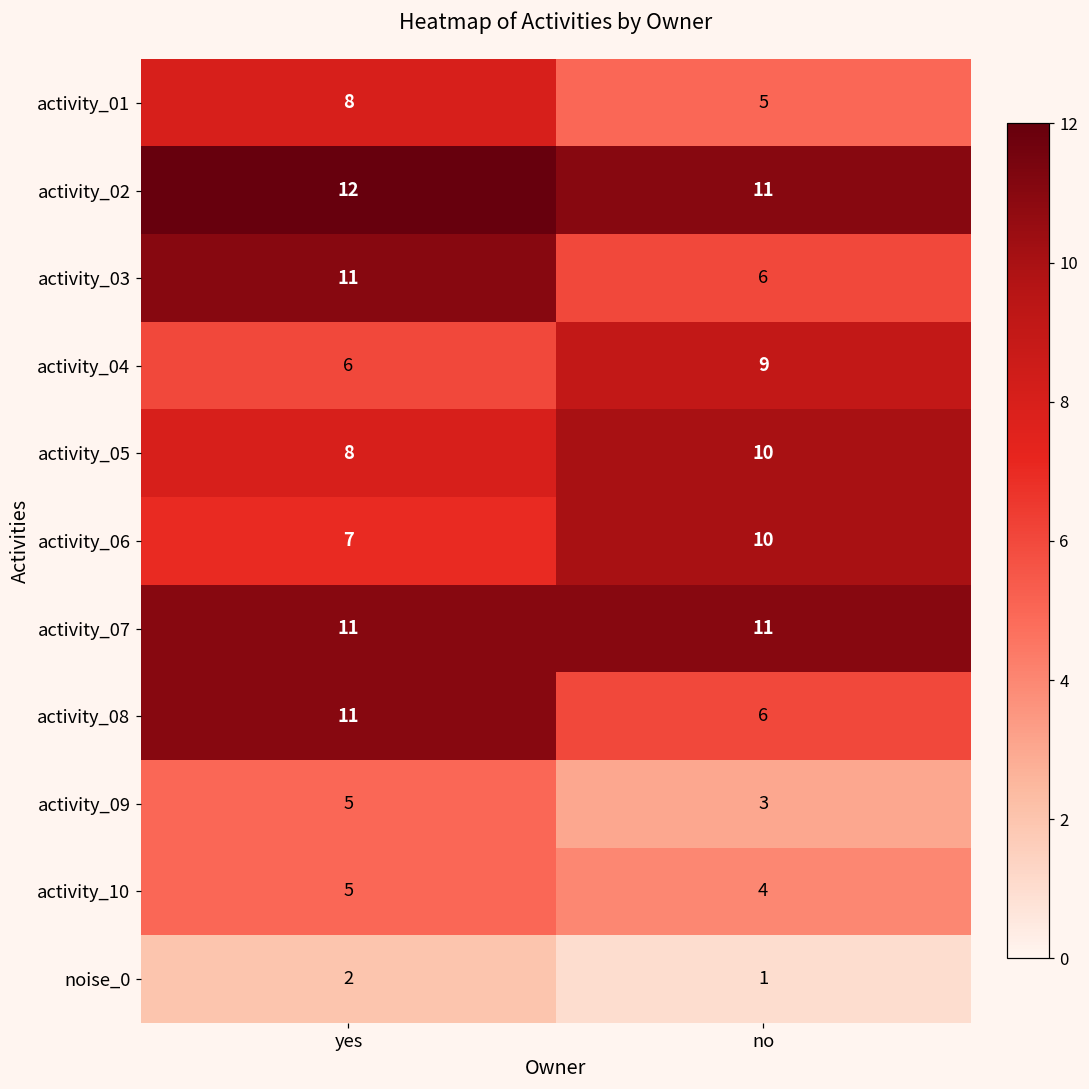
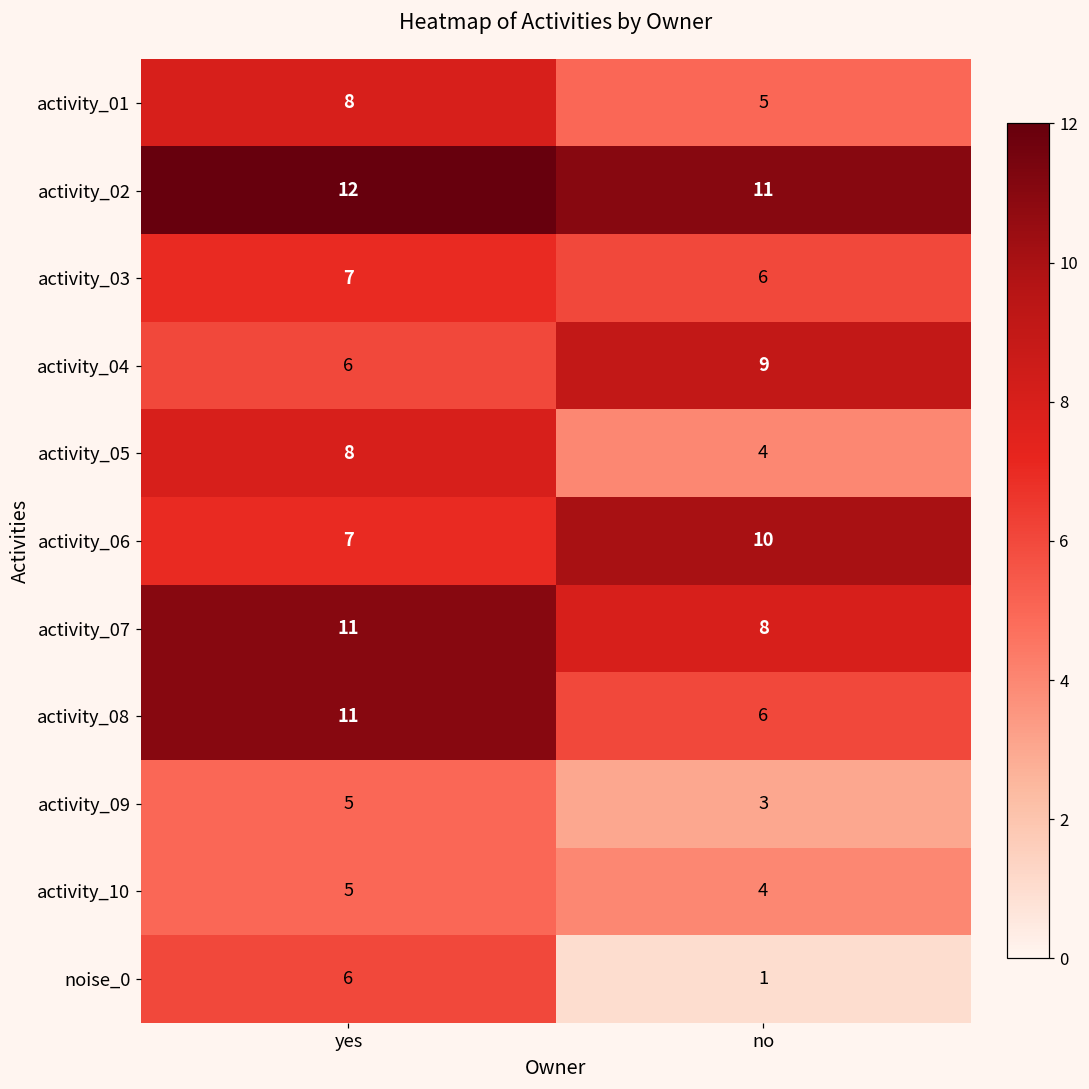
activity_03, yes: 11 -> 7
activity_05, no: 10 -> 4
activity_07, no: 11 -> 8
noise_0, yes: 2 -> 6
